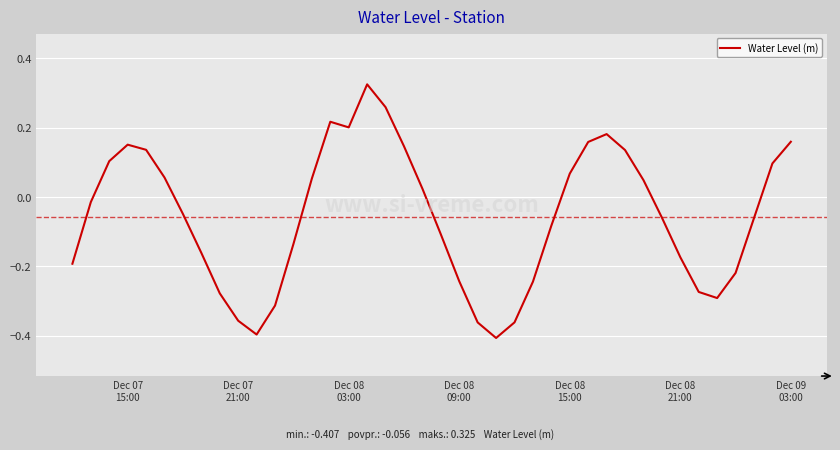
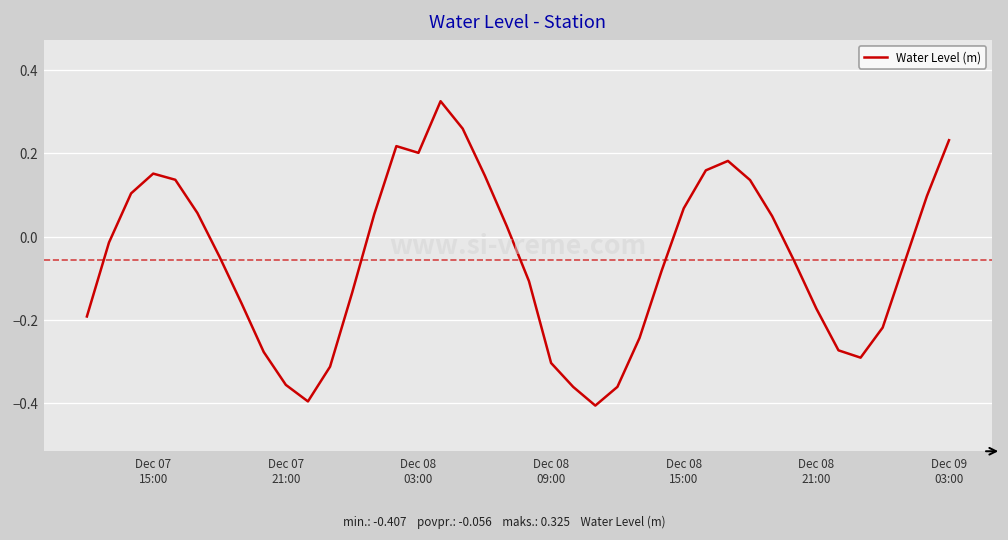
Dec 08 09:00: -0.24 -> -0.30
Dec 09 03:00: 0.16 -> 0.23
